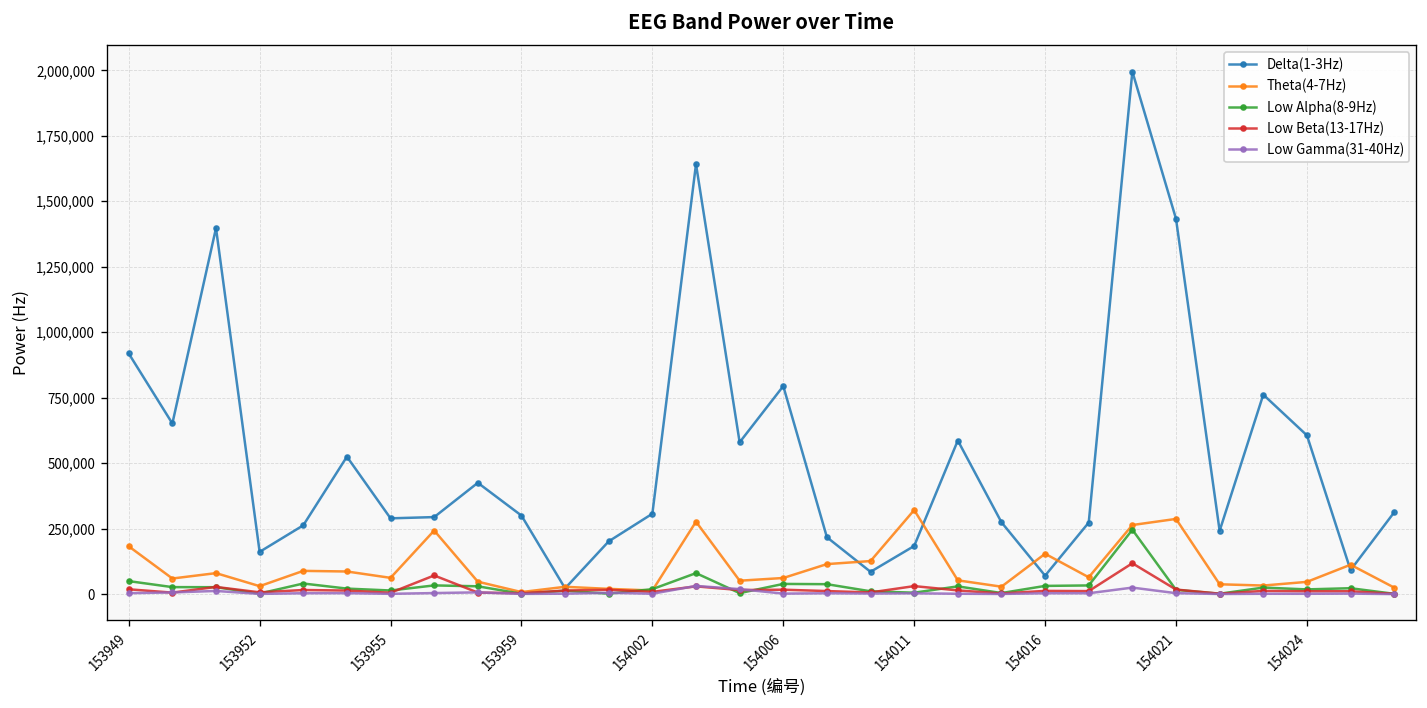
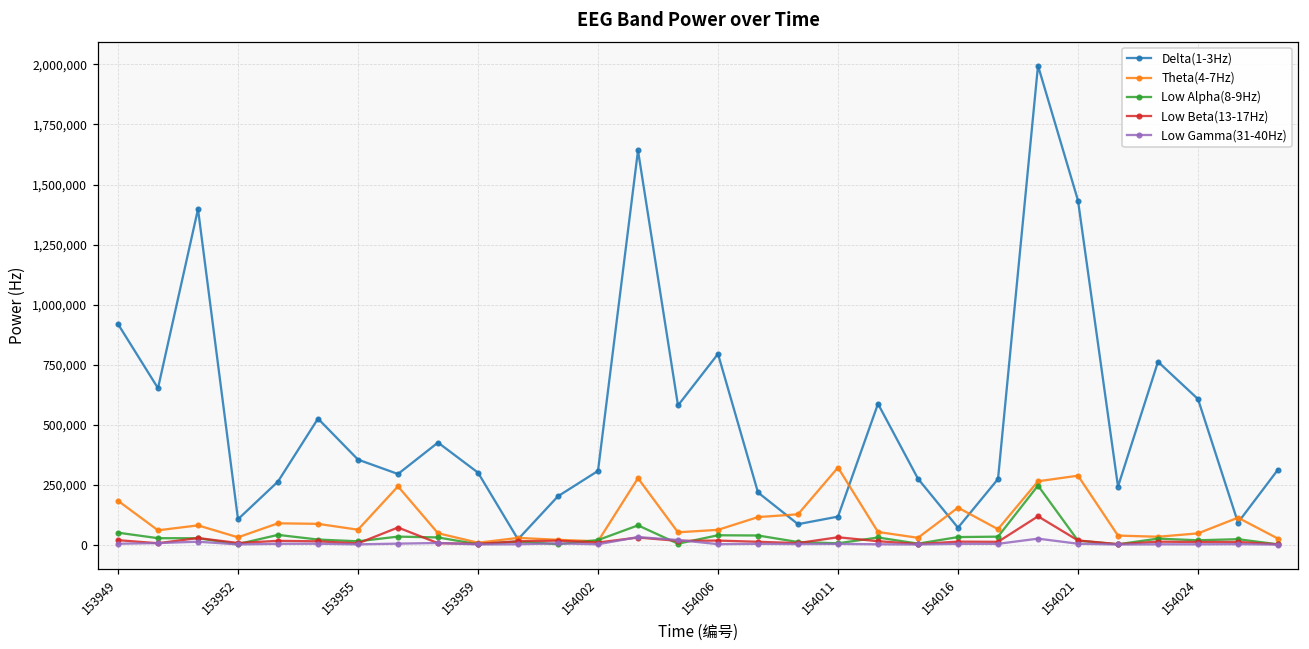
Delta(1-3Hz), 153952: 160,000 -> 110,000
Delta(1-3Hz), 153955: 290,000 -> 350,000
Delta(1-3Hz), 154011: 180,000 -> 120,000
